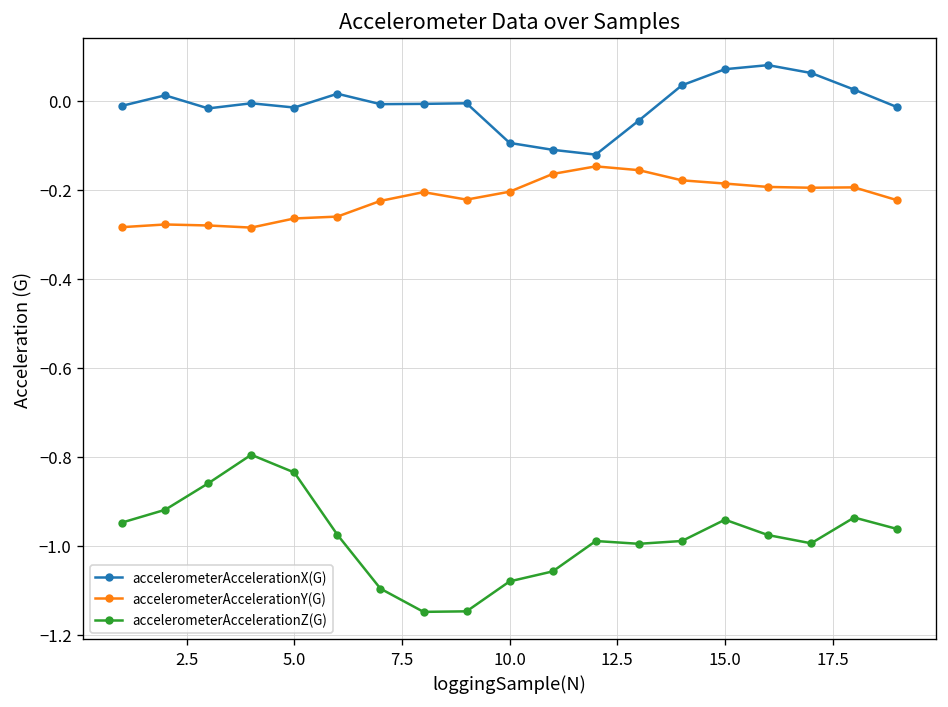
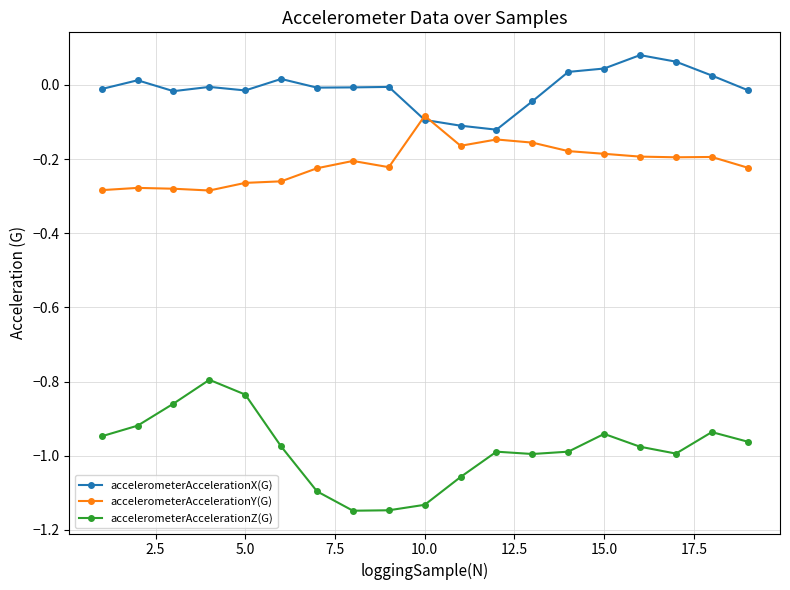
accelerometerAccelerationY(G), 10.0: -0.20 -> -0.08
accelerometerAccelerationZ(G), 10.0: -1.08 -> -1.13
accelerometerAccelerationX(G), 15.0: 0.07 -> 0.04
